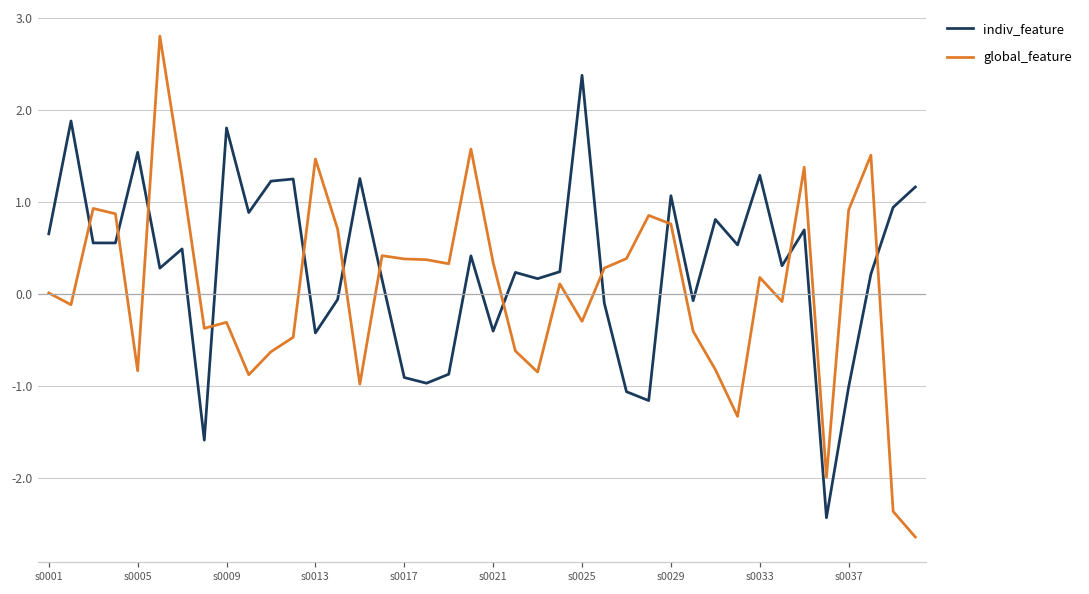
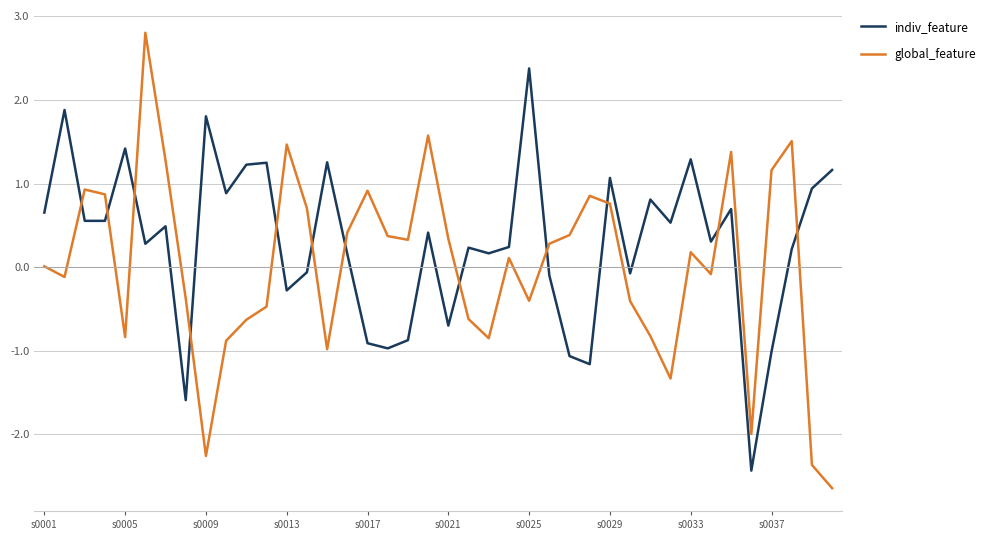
indiv_feature, s0005: 1.5 -> 1.4
global_feature, s0009: -0.3 -> -2.3
indiv_feature, s0013: -0.4 -> -0.3
global_feature, s0017: 0.4 -> 0.9
indiv_feature, s0021: -0.4 -> -0.7
global_feature, s0025: -0.3 -> -0.4
global_feature, s0037: 0.9 -> 1.2
